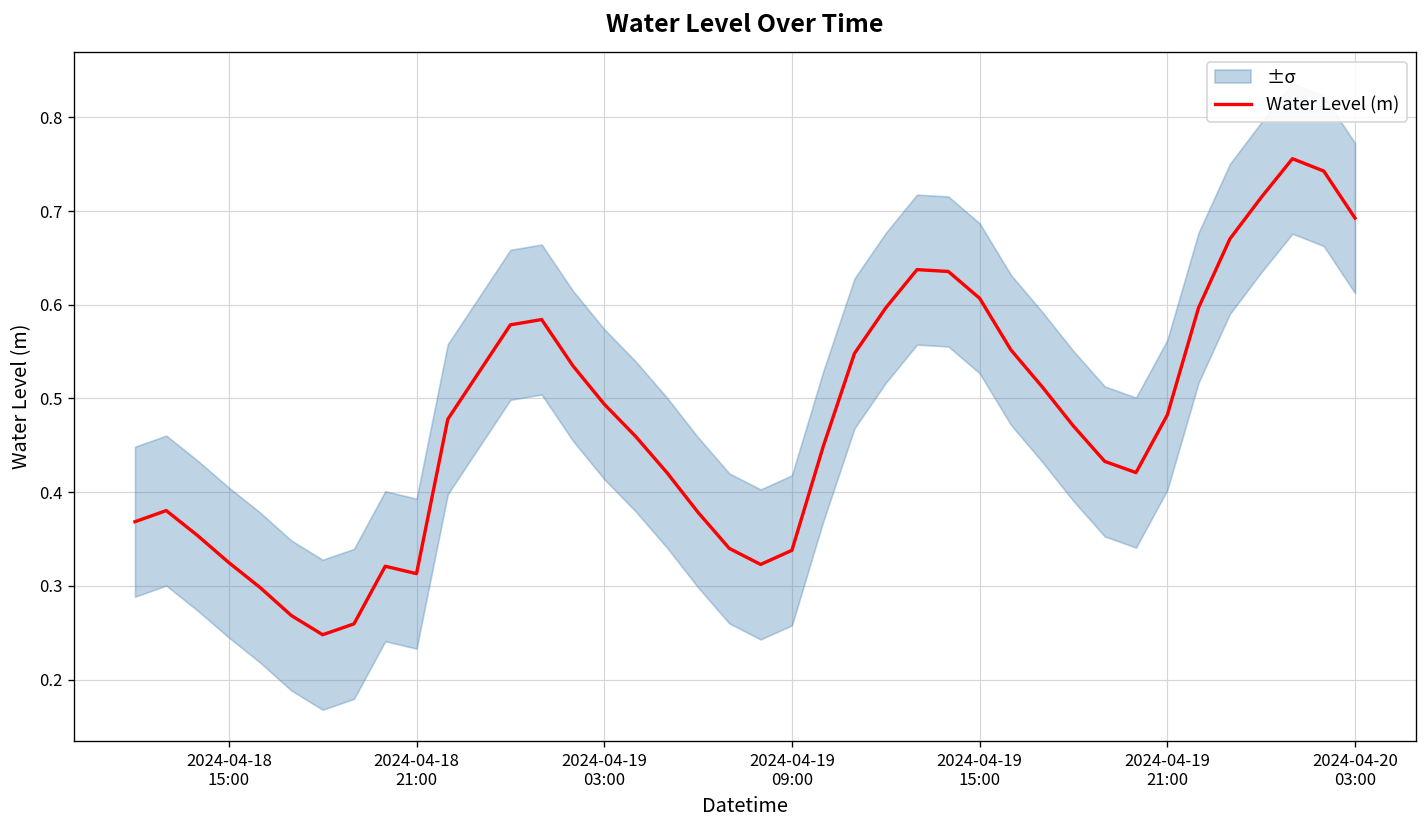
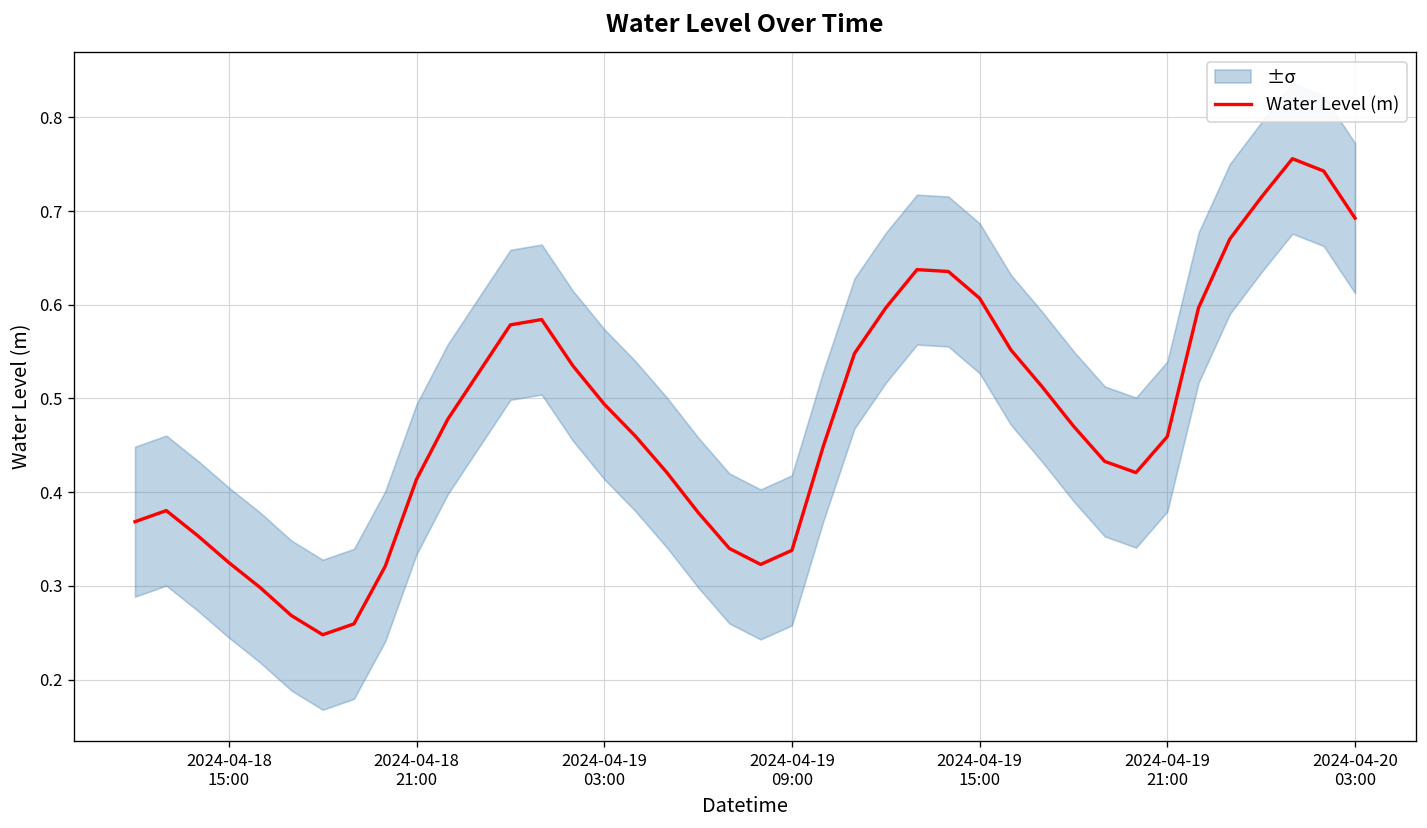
Water Level (m), 2024-04-18 21:00: 0.31 -> 0.41
Water Level (m), 2024-04-19 21:00: 0.48 -> 0.46
